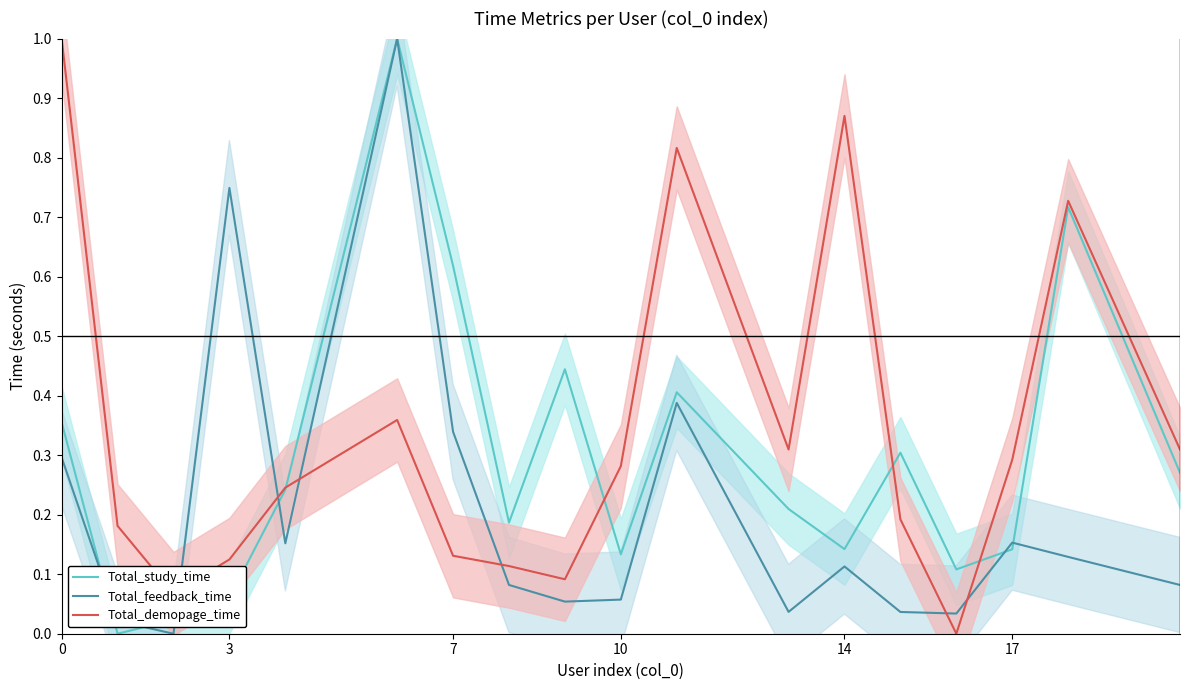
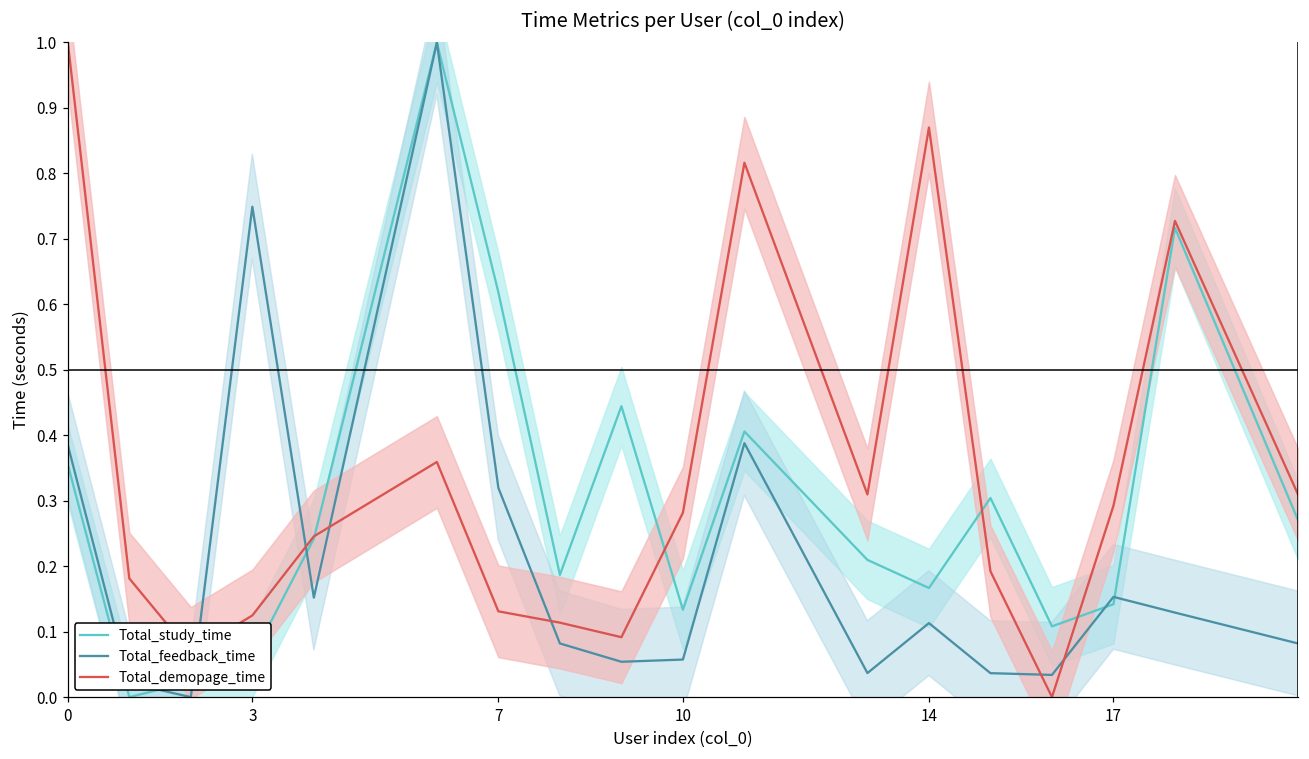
Total_feedback_time, 0: 0.30 -> 0.38
Total_feedback_time, 7: 0.34 -> 0.32
Total_study_time, 14: 0.14 -> 0.17
